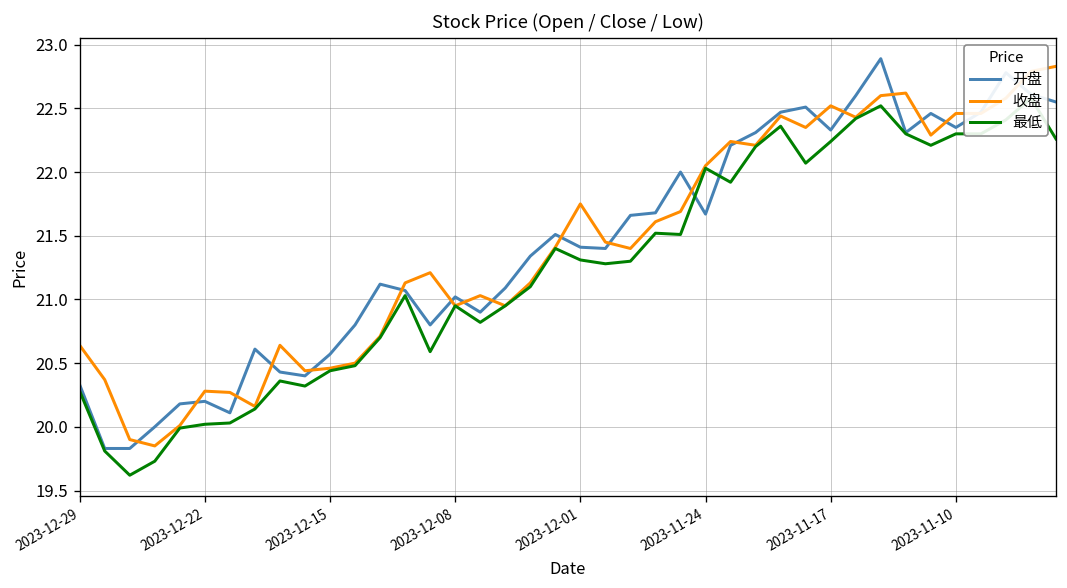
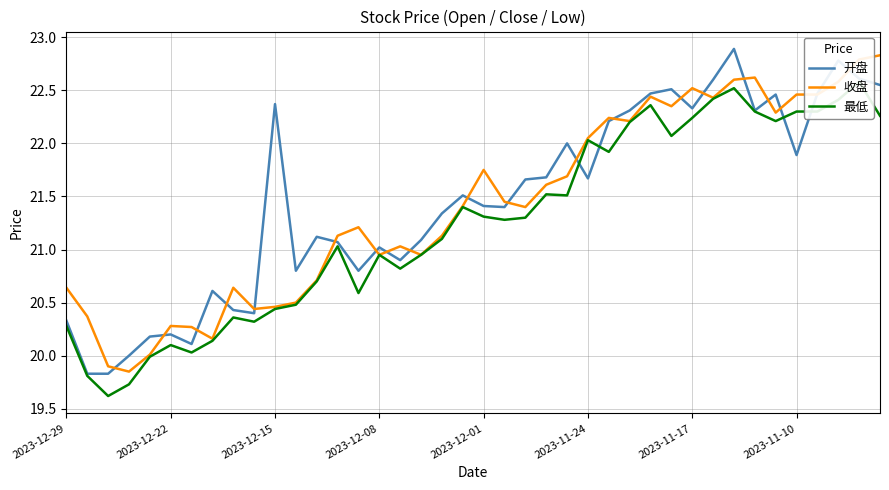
最低, 2023-12-22: 20.02 -> 20.10
开盘, 2023-12-15: 20.57 -> 22.37
开盘, 2023-11-10: 22.35 -> 21.89
